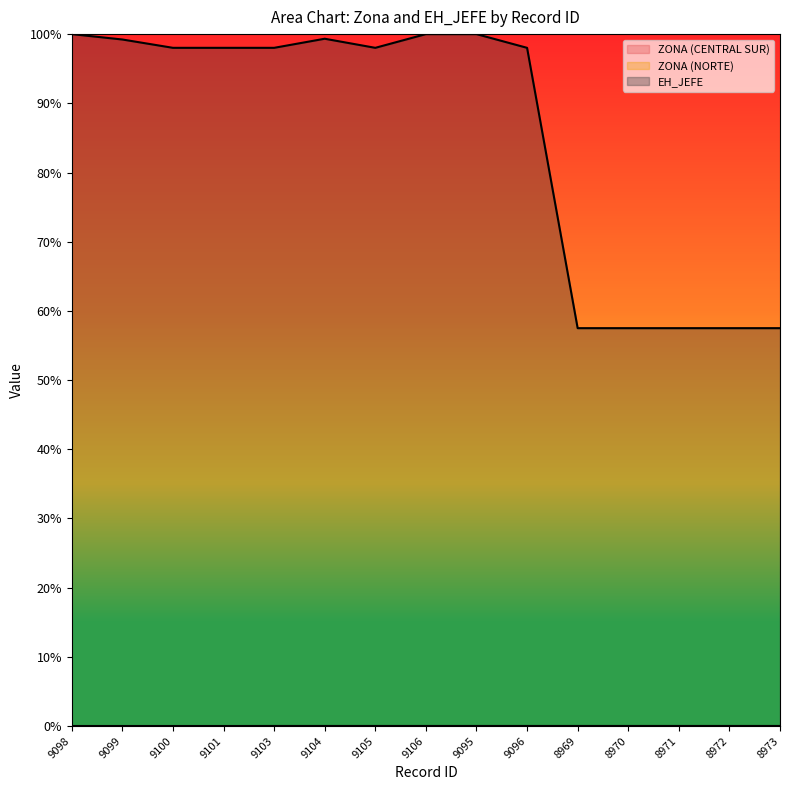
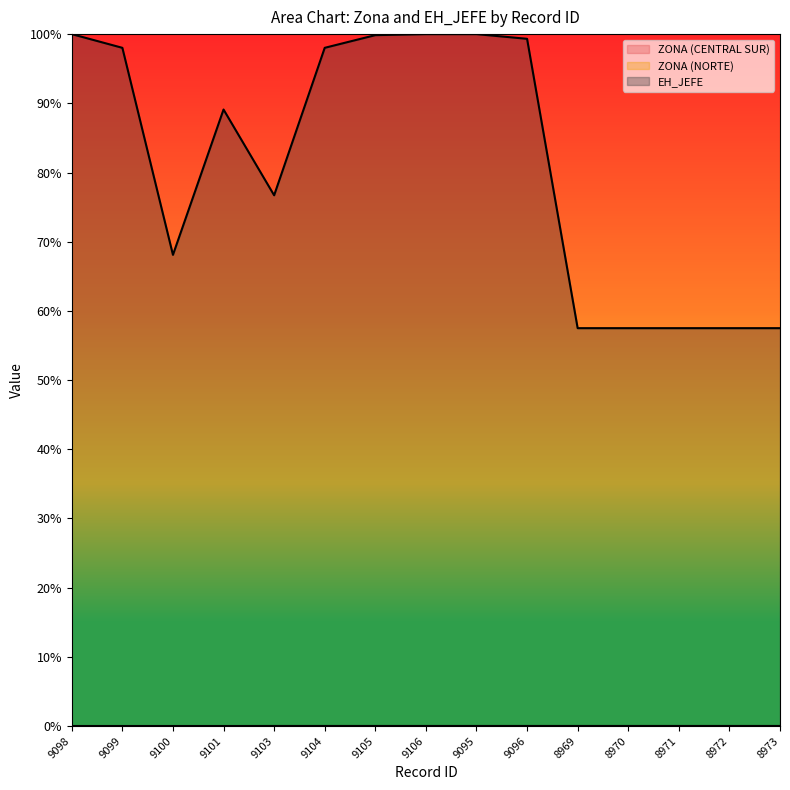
EH_JEFE, 9099: 99% -> 98%
EH_JEFE, 9100: 98% -> 68%
EH_JEFE, 9101: 98% -> 89%
EH_JEFE, 9103: 98% -> 77%
EH_JEFE, 9104: 99% -> 98%
EH_JEFE, 9105: 98% -> 100%
EH_JEFE, 9096: 98% -> 99%
